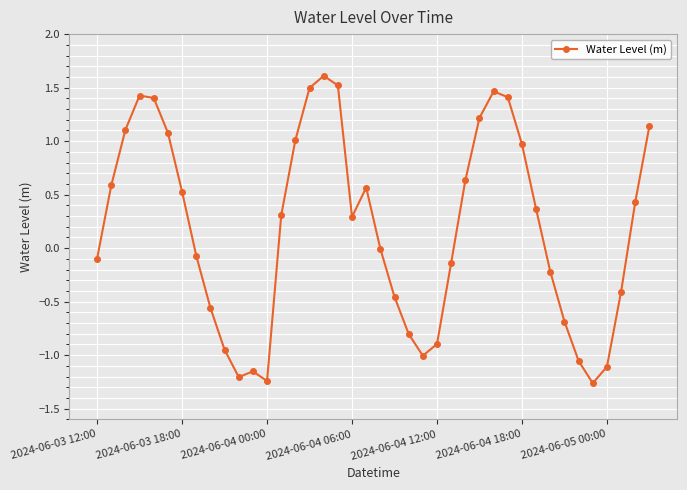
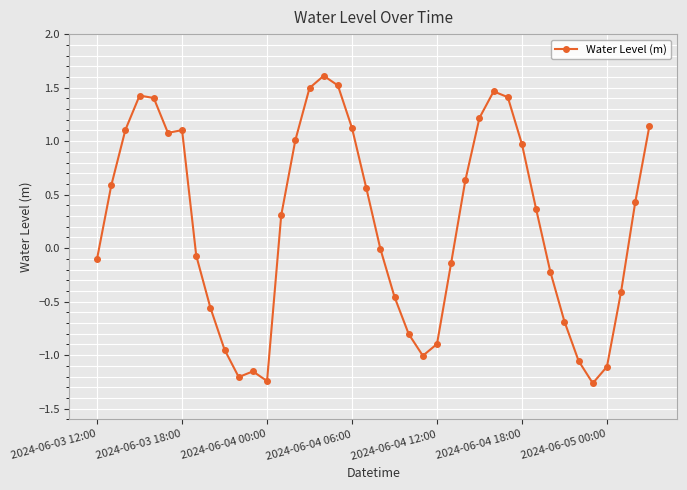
2024-06-03 18:00: 0.53 -> 1.10
2024-06-04 06:00: 0.29 -> 1.12
